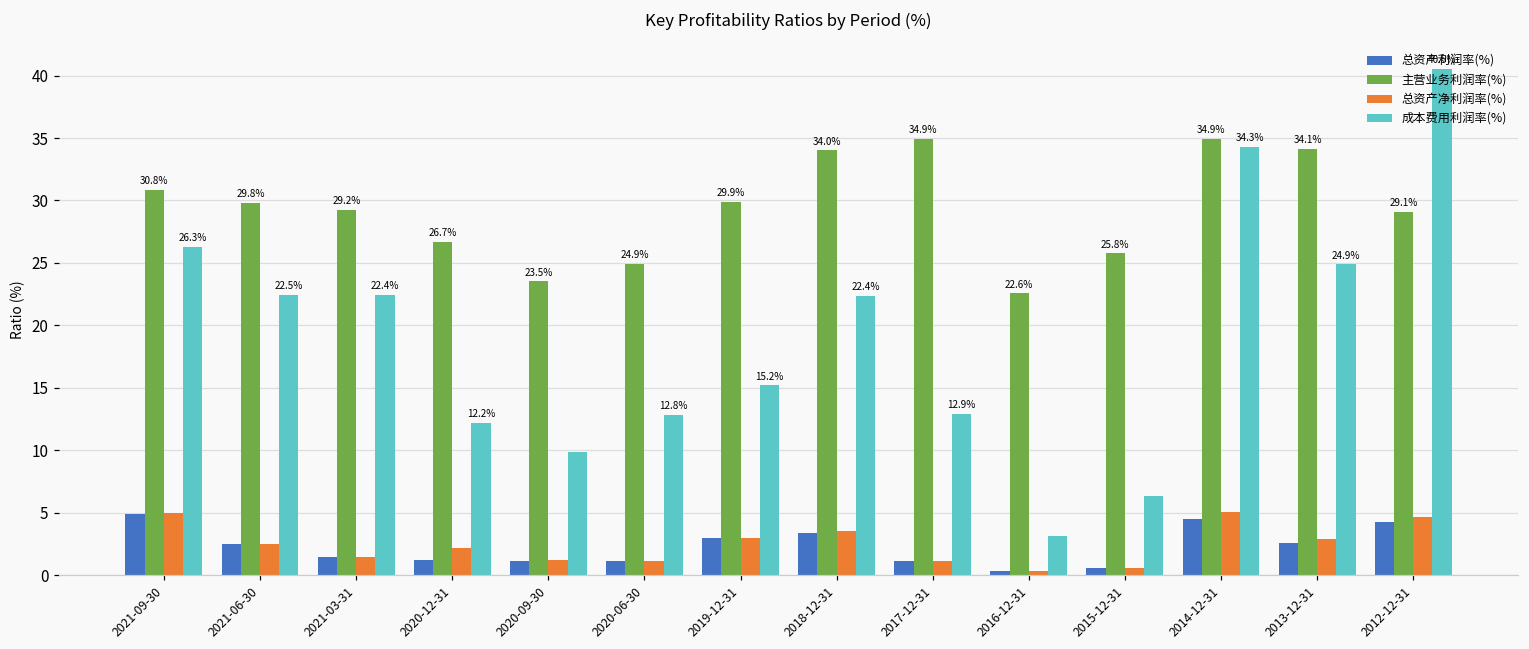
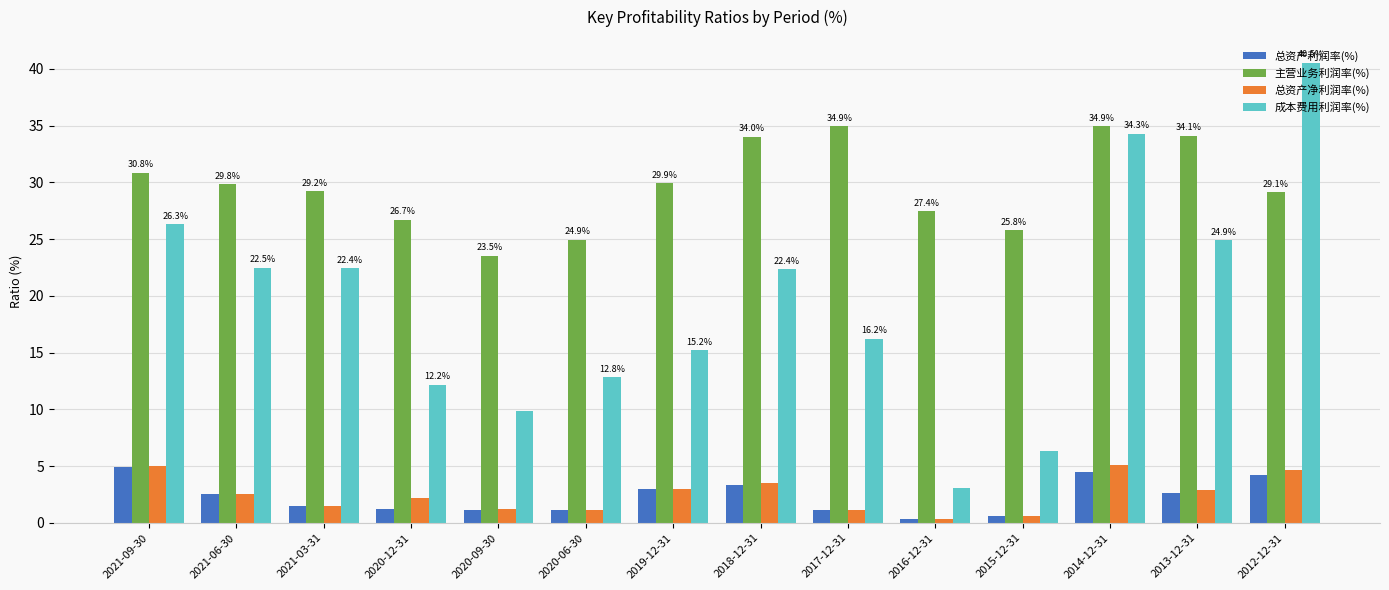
成本费用利润率(%), 2017-12-31: 12.9% -> 16.2%
主营业务利润率(%), 2016-12-31: 22.6% -> 27.4%
